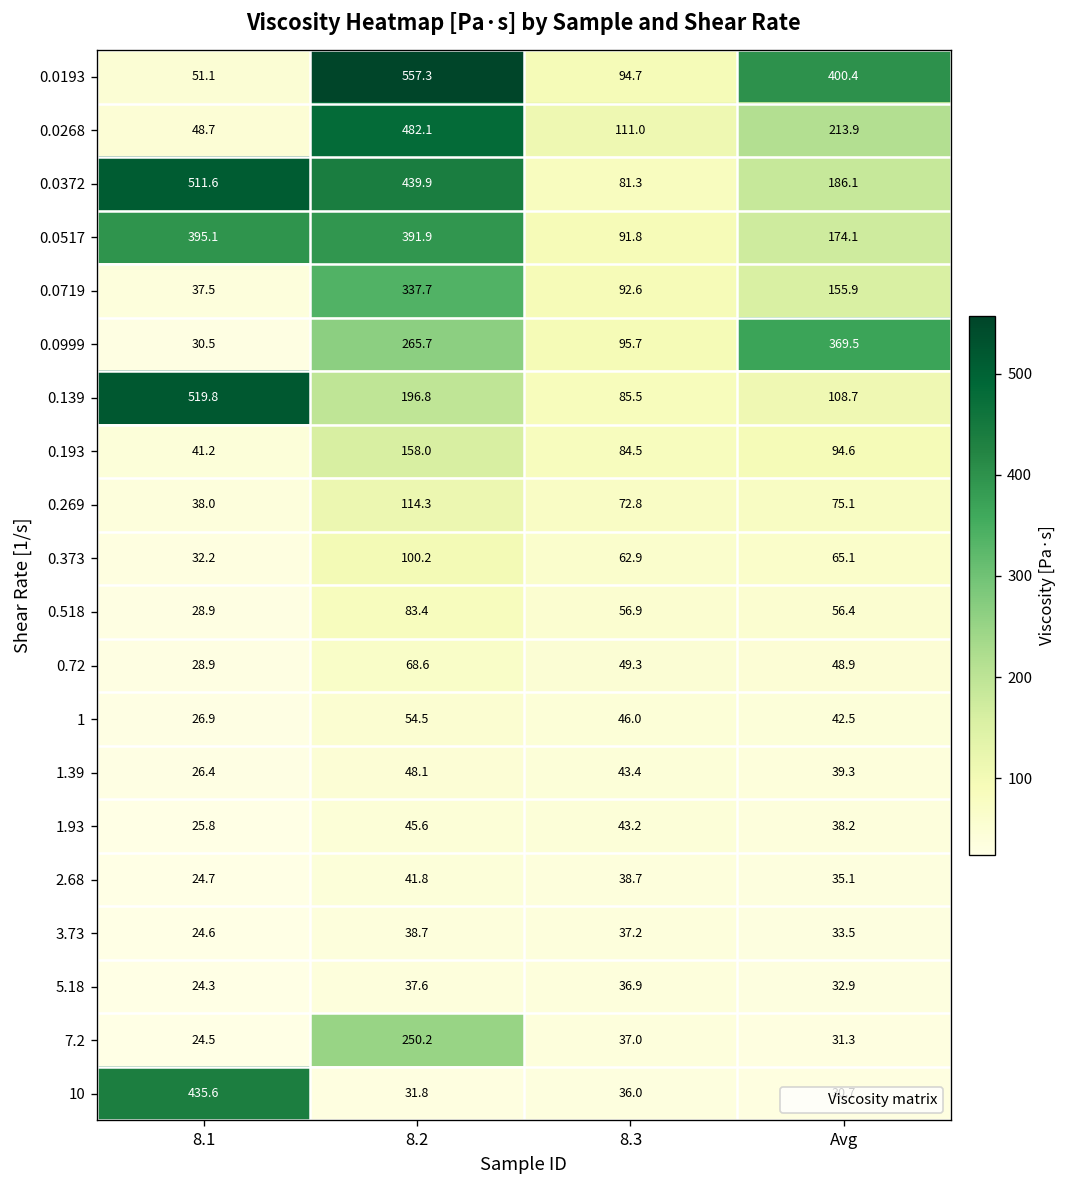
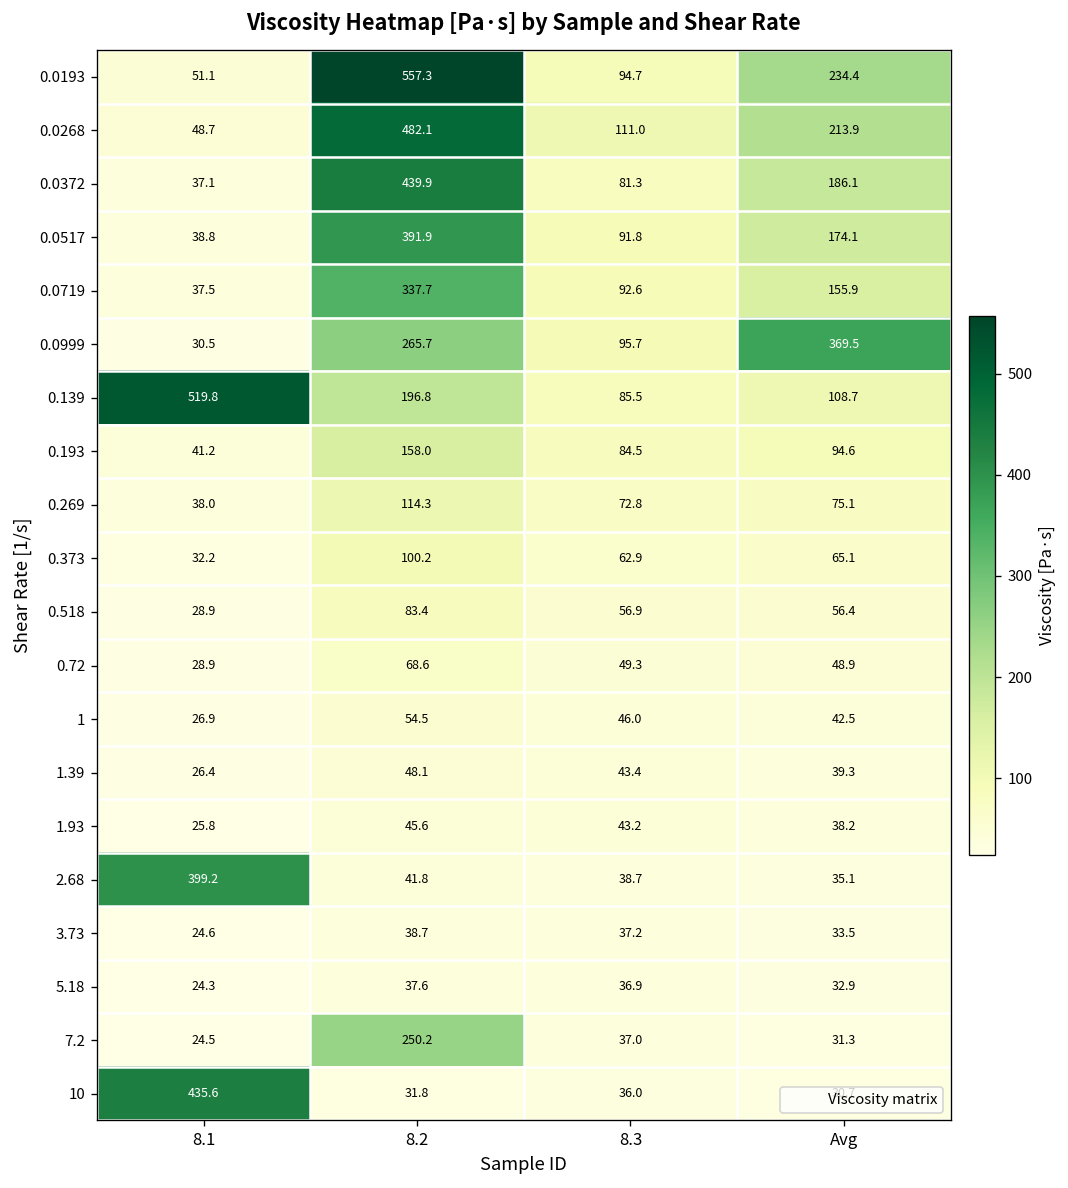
0.0193, Avg: 400.4 -> 234.4
0.0372, 8.1: 511.6 -> 37.1
0.0517, 8.1: 395.1 -> 38.8
2.68, 8.1: 24.7 -> 399.2
